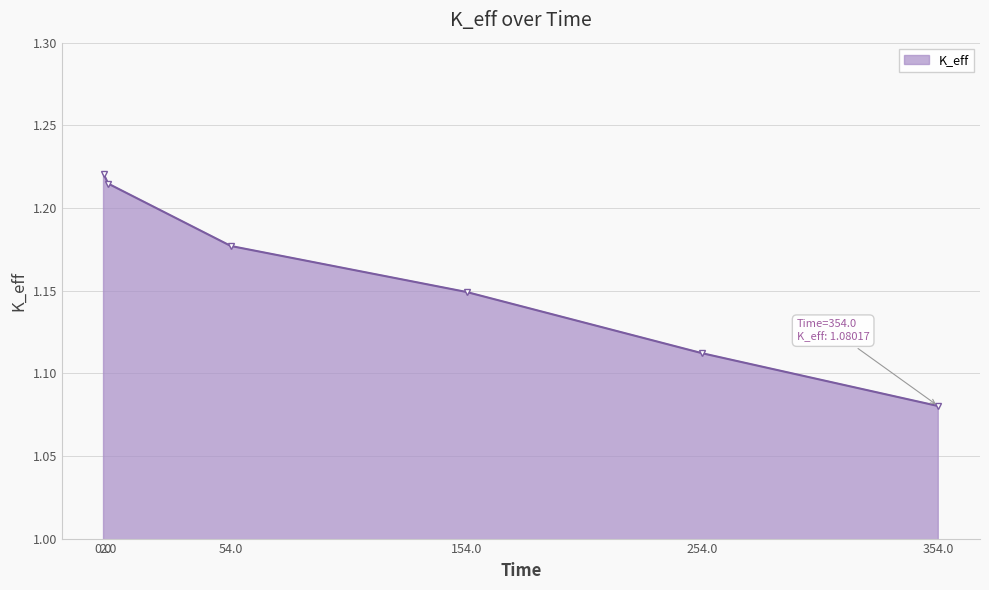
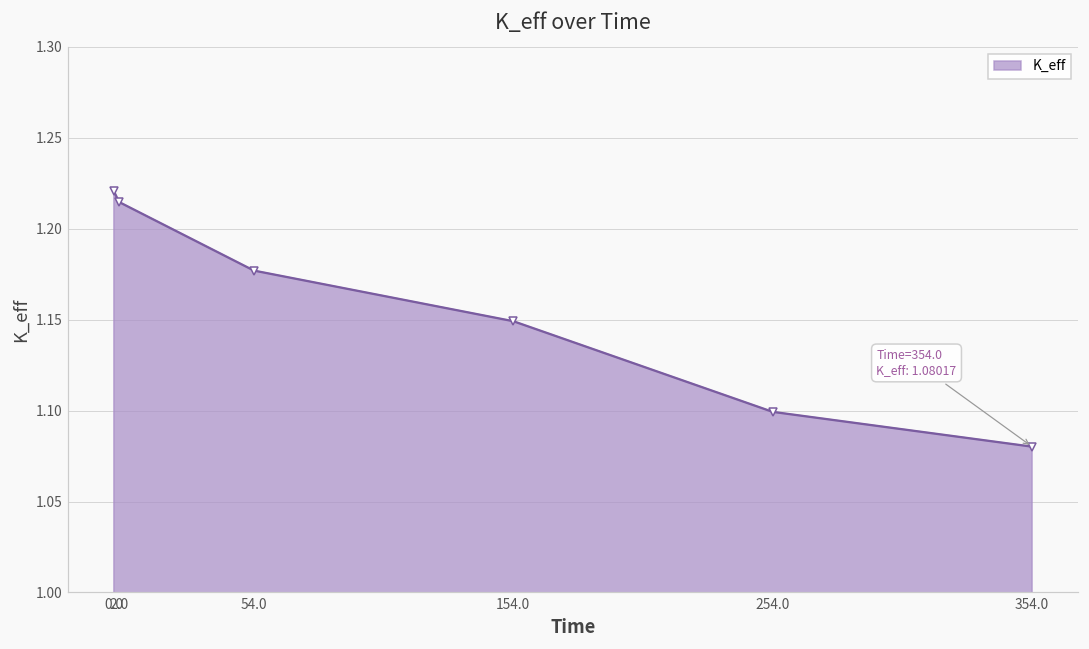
254.0: 1.112 -> 1.099
